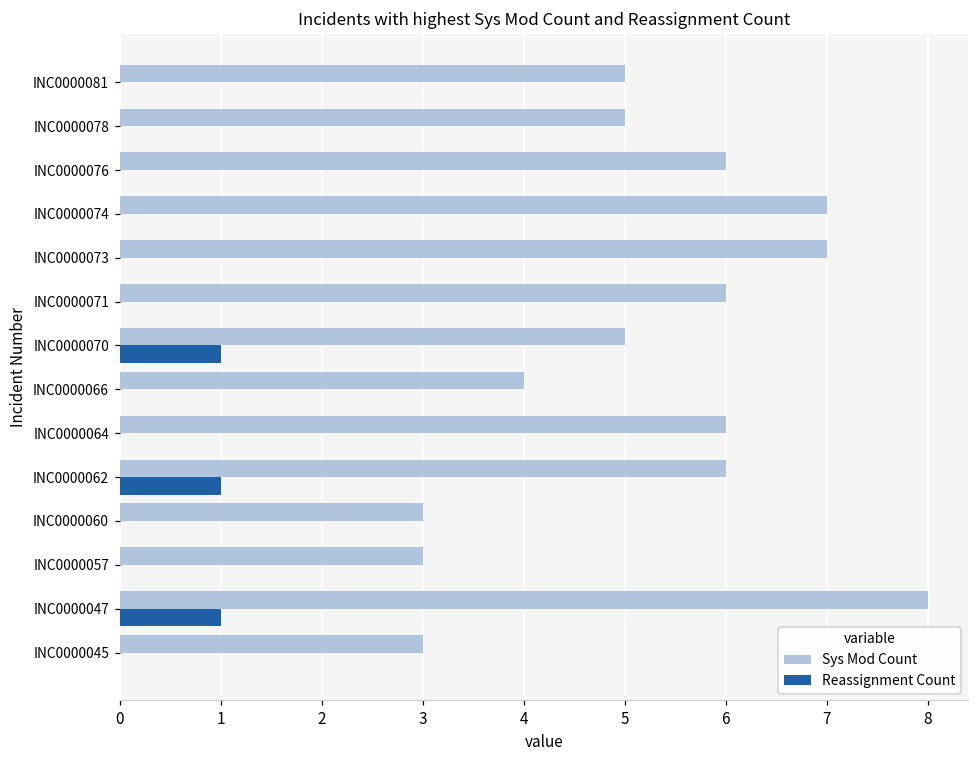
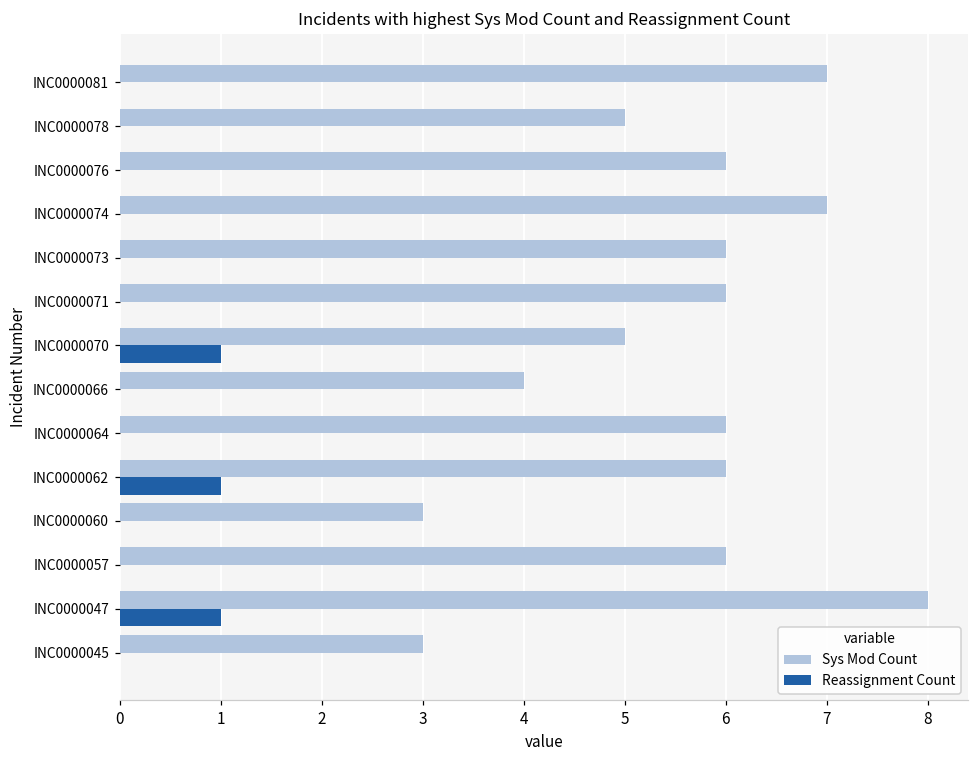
Sys Mod Count, INC0000081: 5 -> 7
Sys Mod Count, INC0000073: 7 -> 6
Sys Mod Count, INC0000057: 3 -> 6
